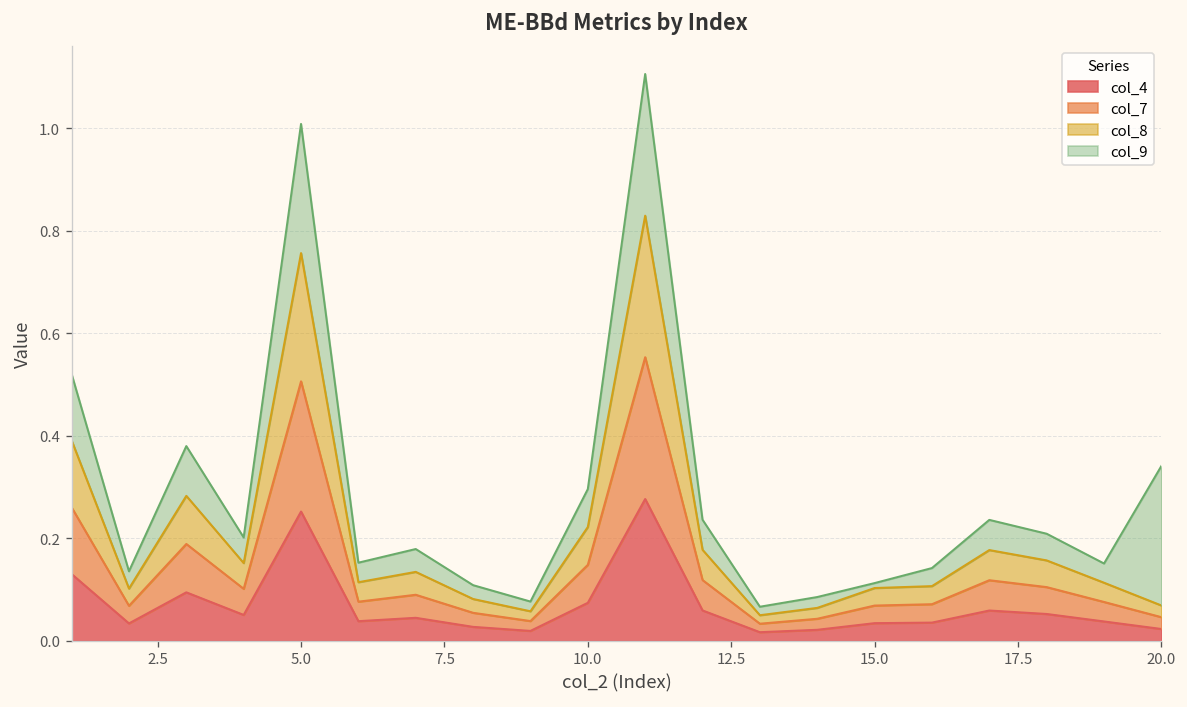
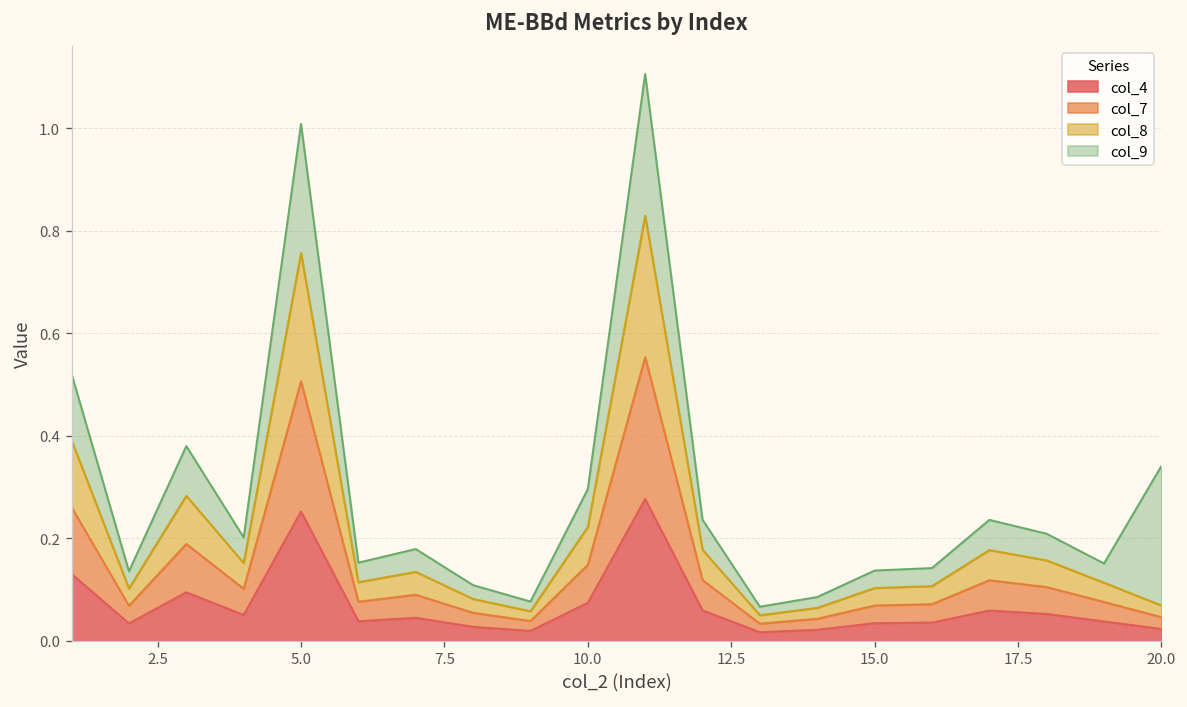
col_9, 15.0: 0.01 -> 0.03
